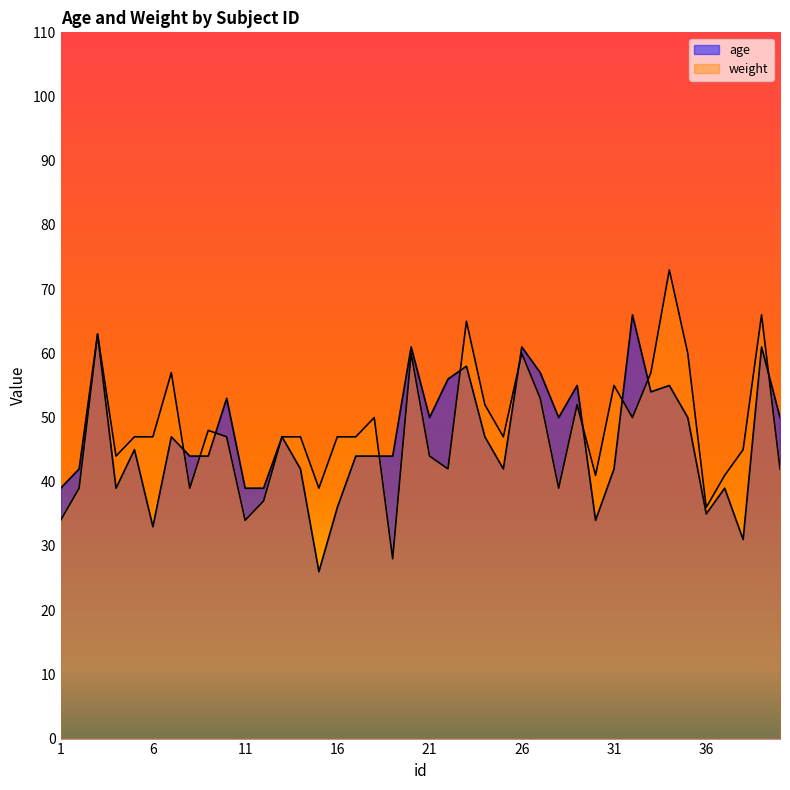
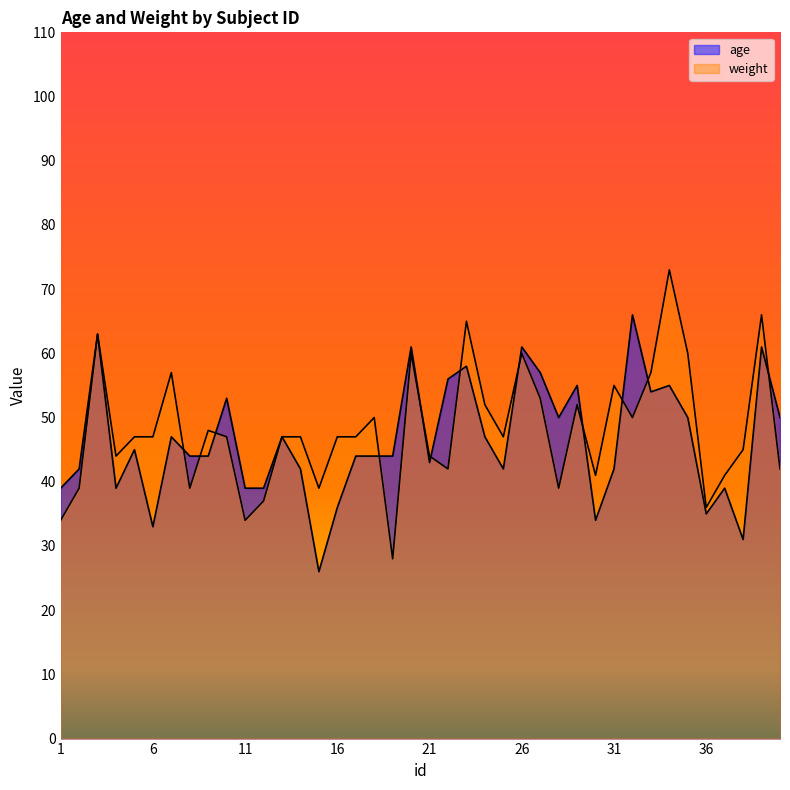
age, 21: 50 -> 43
